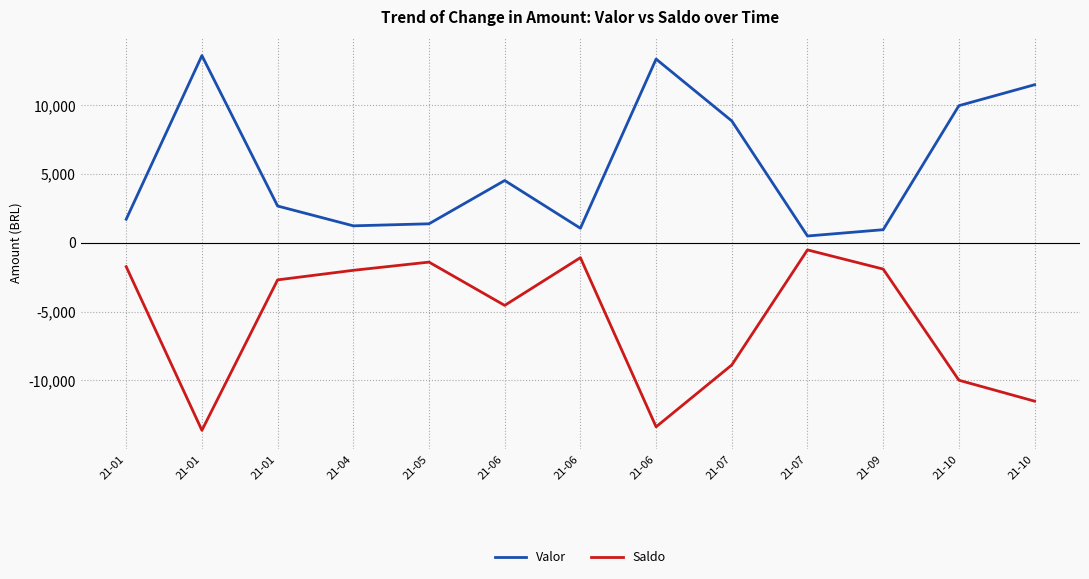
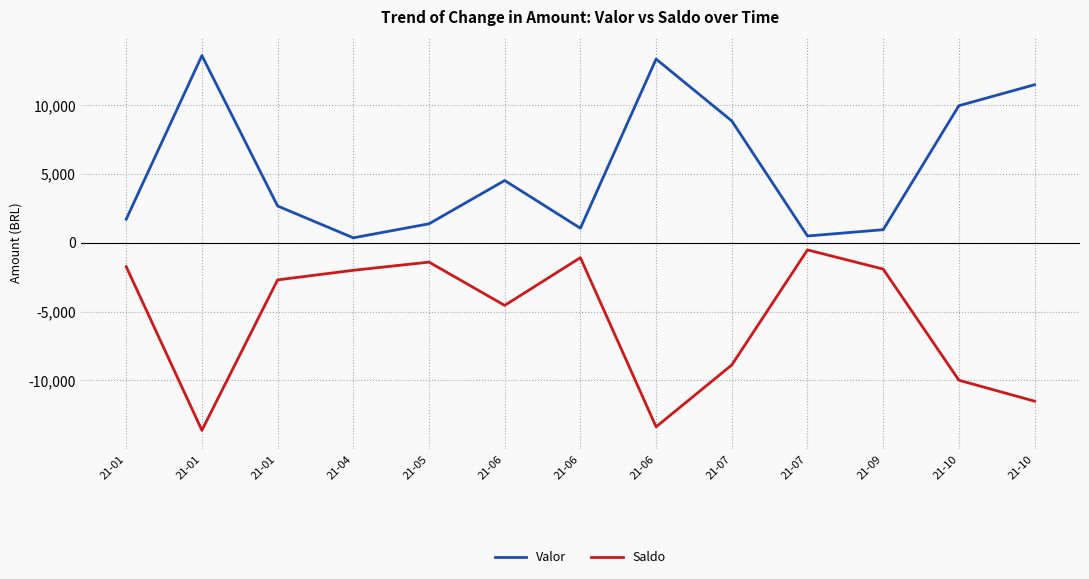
Valor, 21-04: 1,200 -> 400
